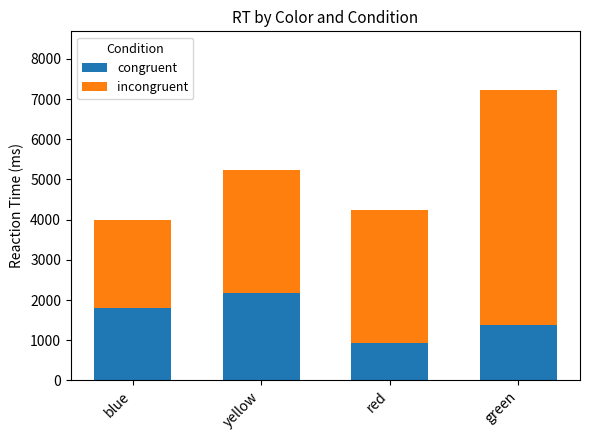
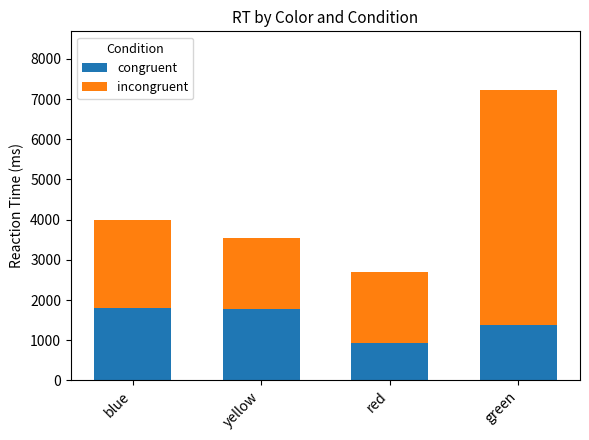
congruent, yellow: 2200 -> 1800
incongruent, yellow: 3100 -> 1800
incongruent, red: 3300 -> 1800
